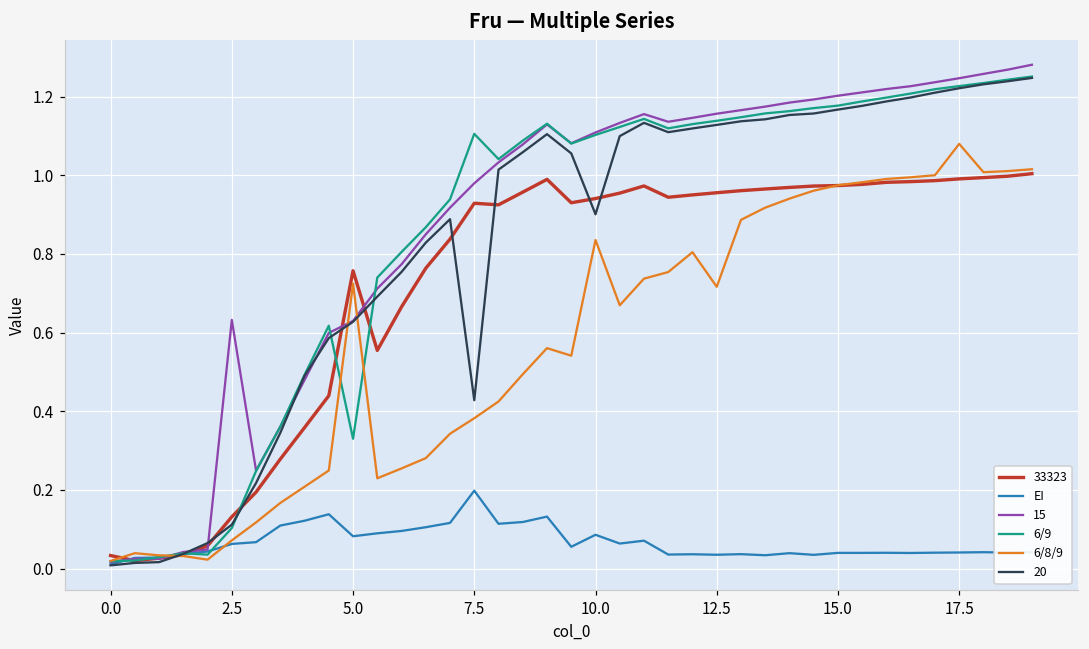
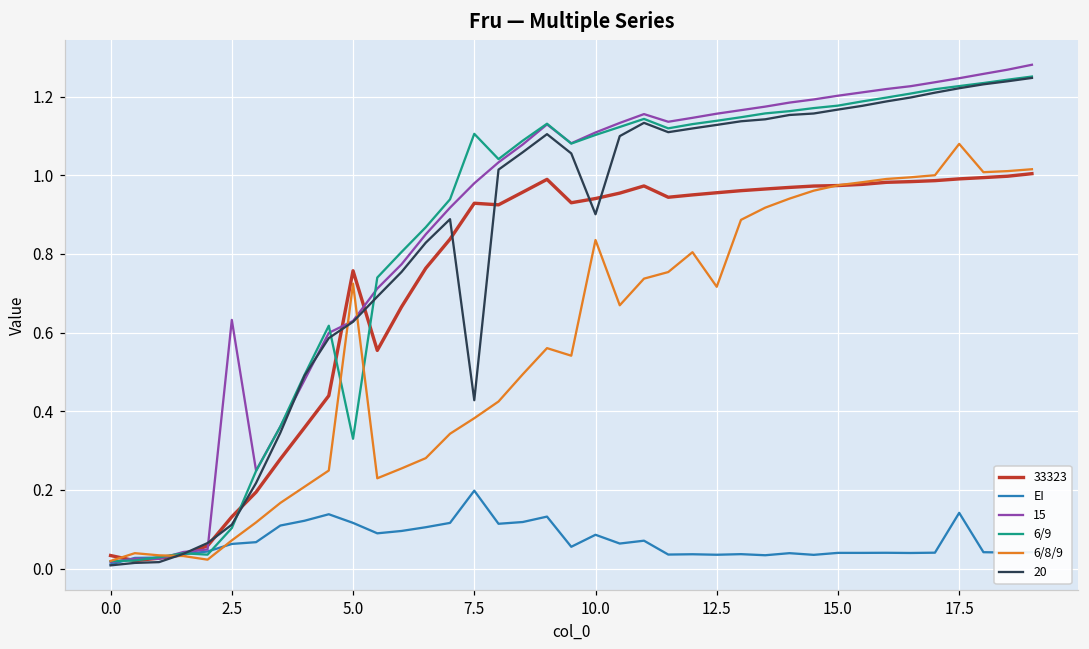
EI, 5.0: 0.08 -> 0.12
EI, 17.5: 0.04 -> 0.14
